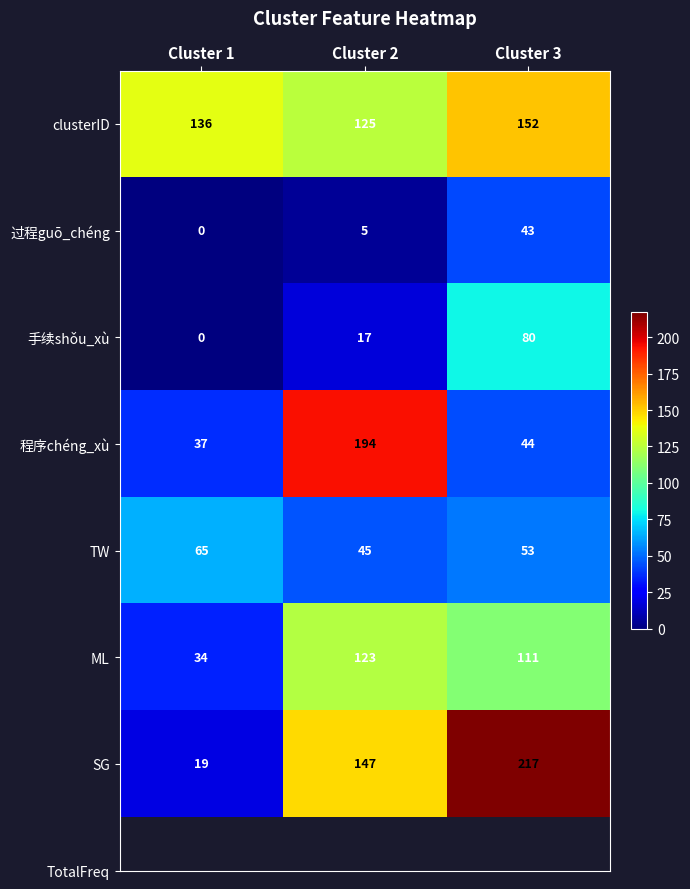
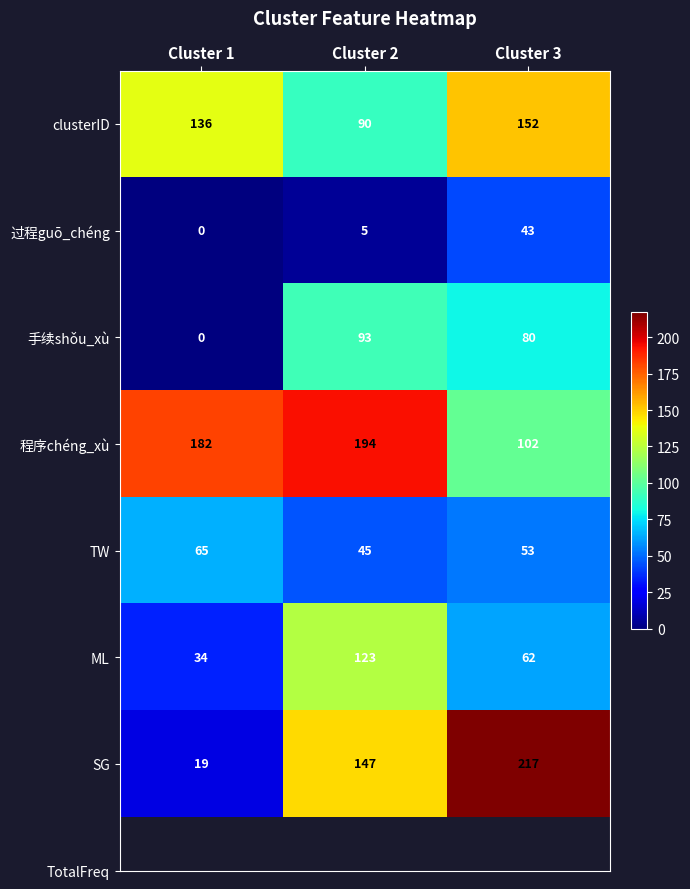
clusterID, Cluster 2: 125 -> 90
手续shǒu_xù, Cluster 2: 17 -> 93
程序chéng_xù, Cluster 1: 37 -> 182
程序chéng_xù, Cluster 3: 44 -> 102
ML, Cluster 3: 111 -> 62
